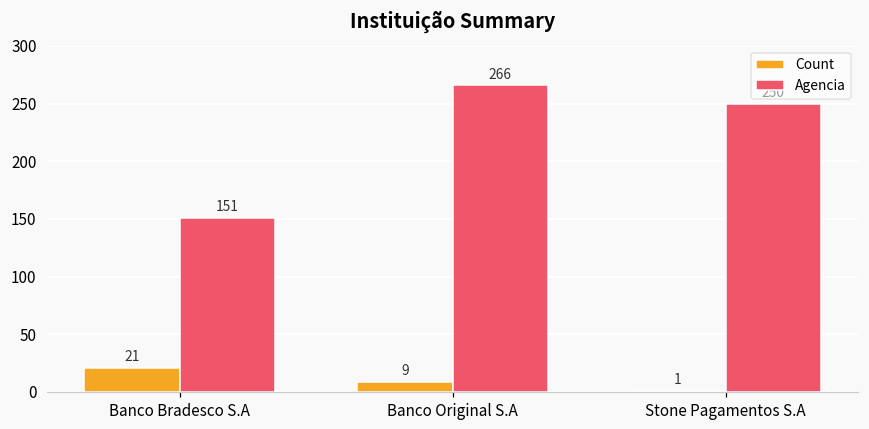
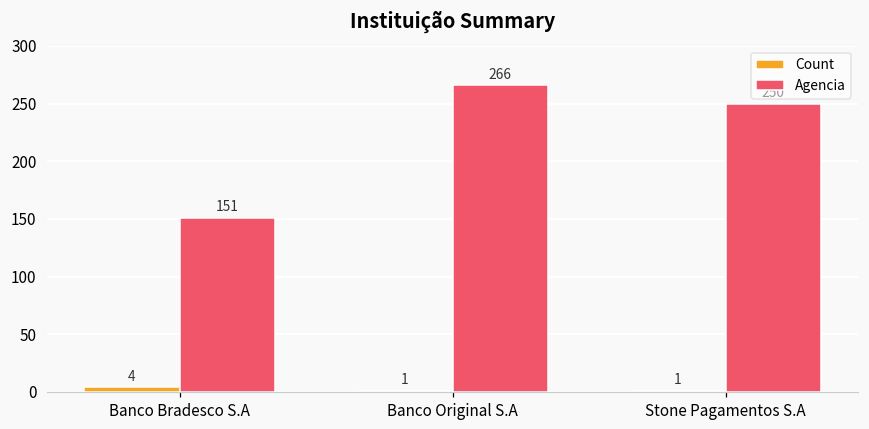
Count, Banco Bradesco S.A: 21 -> 4
Count, Banco Original S.A: 9 -> 1
